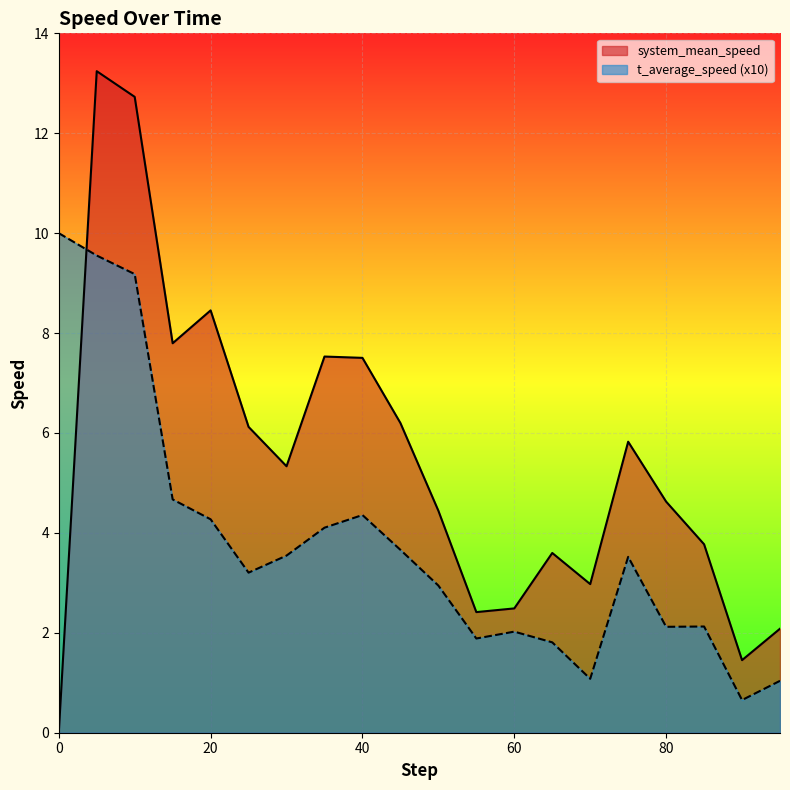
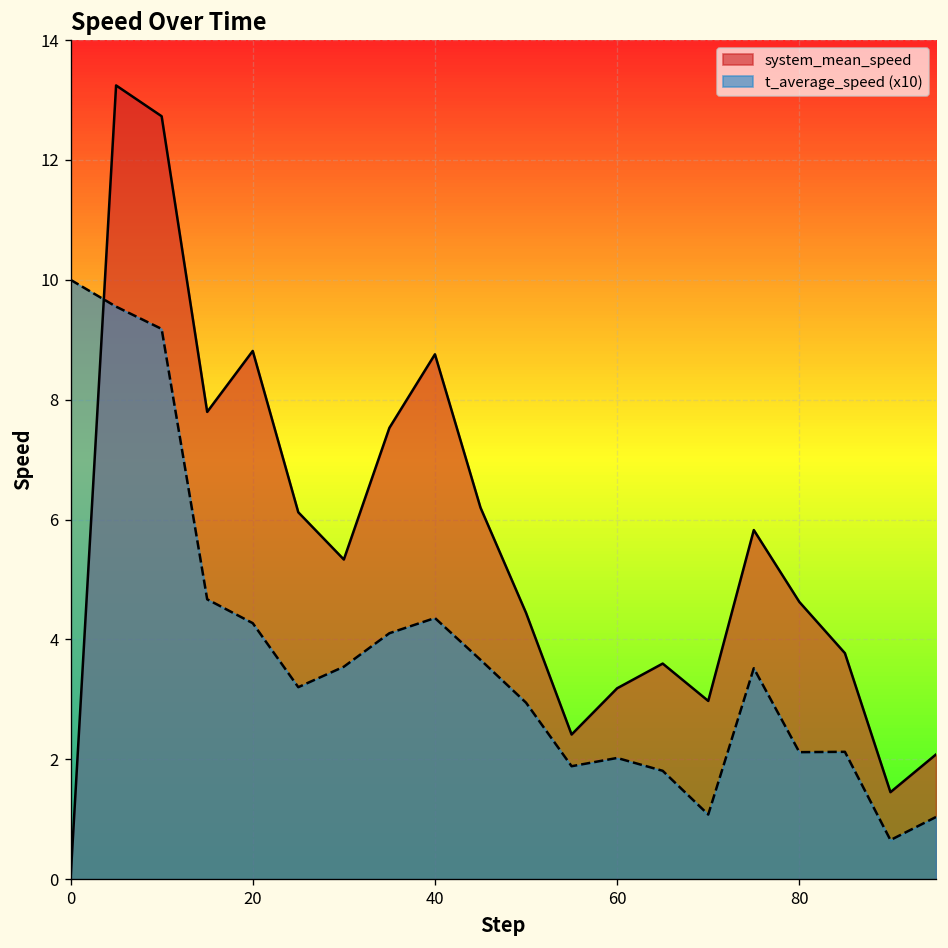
system_mean_speed, 20: 8.5 -> 8.8
system_mean_speed, 40: 7.5 -> 8.8
system_mean_speed, 60: 2.5 -> 3.2
